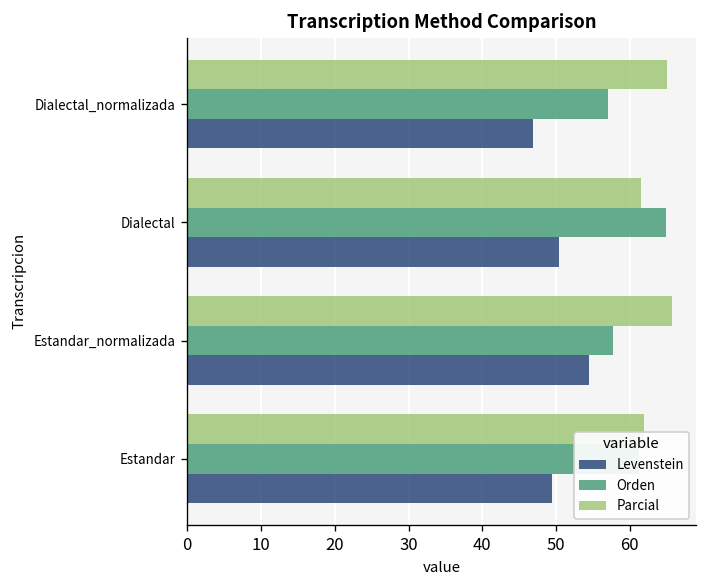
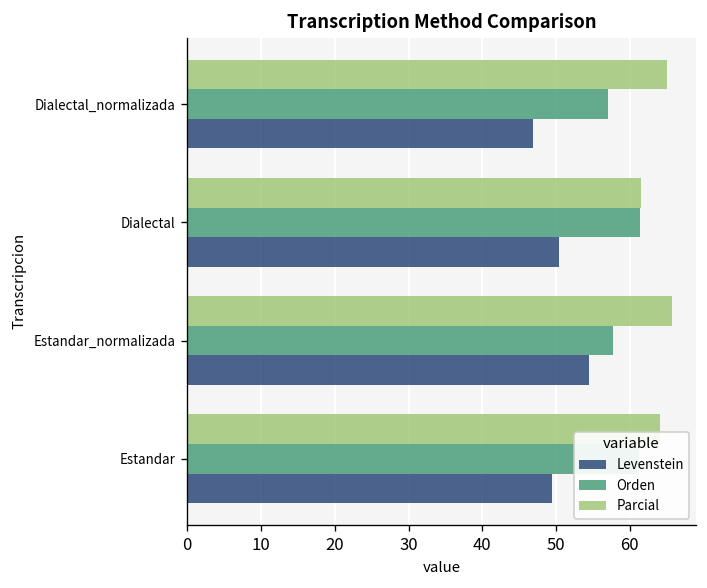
Orden, Dialectal: 65 -> 61
Parcial, Estandar: 62 -> 64
